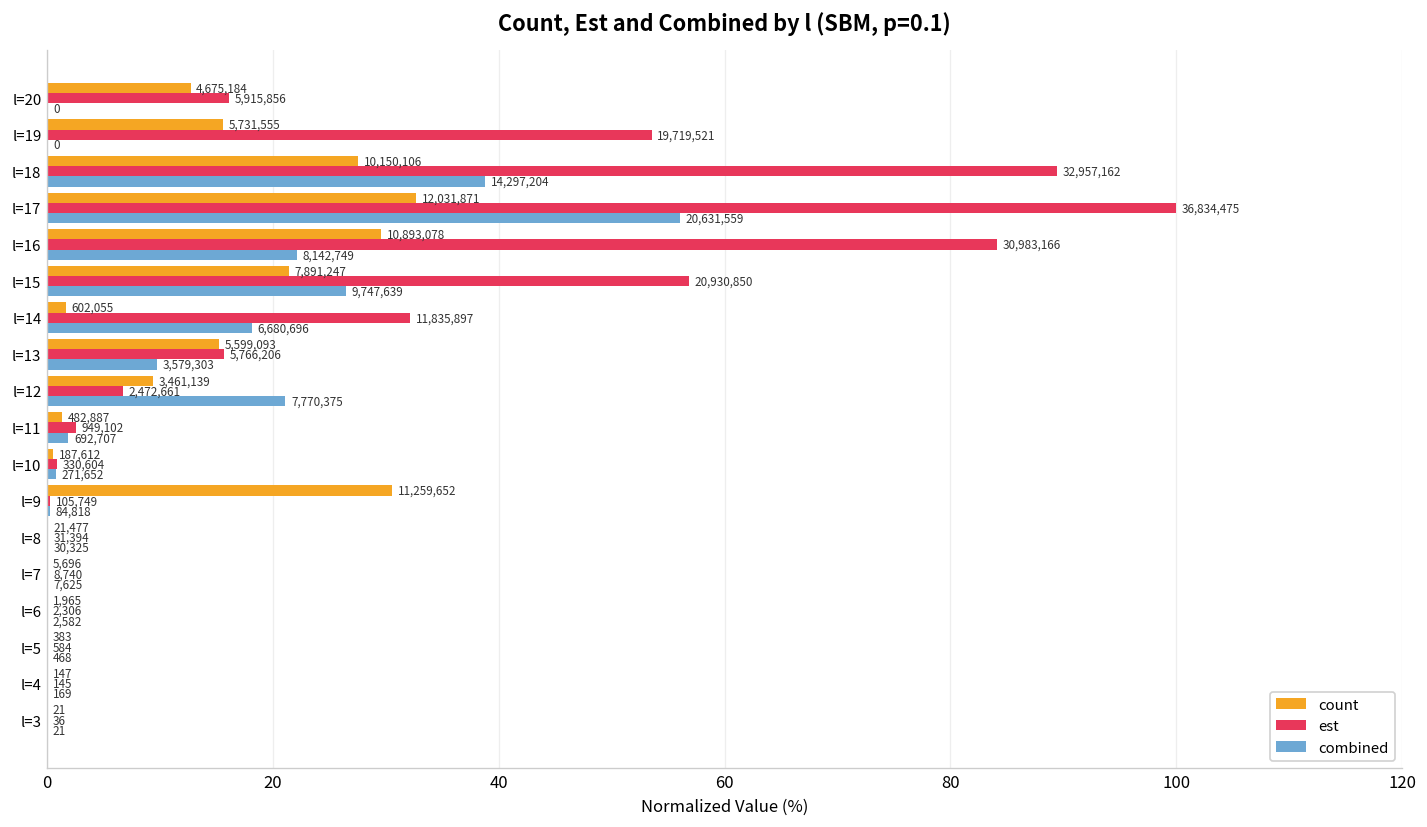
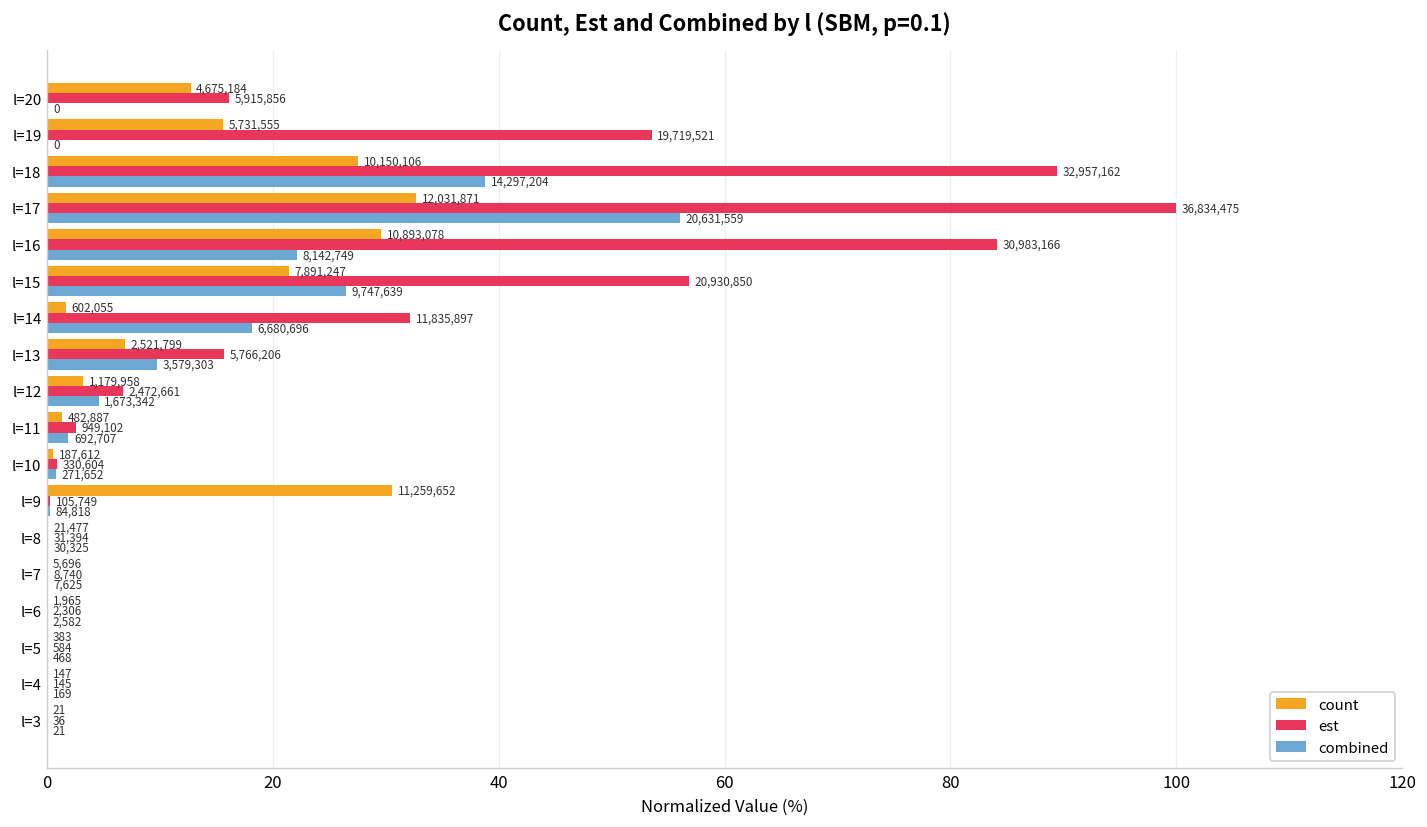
count, l=13: 5,599,093 -> 2,521,799
count, l=12: 3,461,139 -> 1,179,958
combined, l=12: 7,770,375 -> 1,673,342
